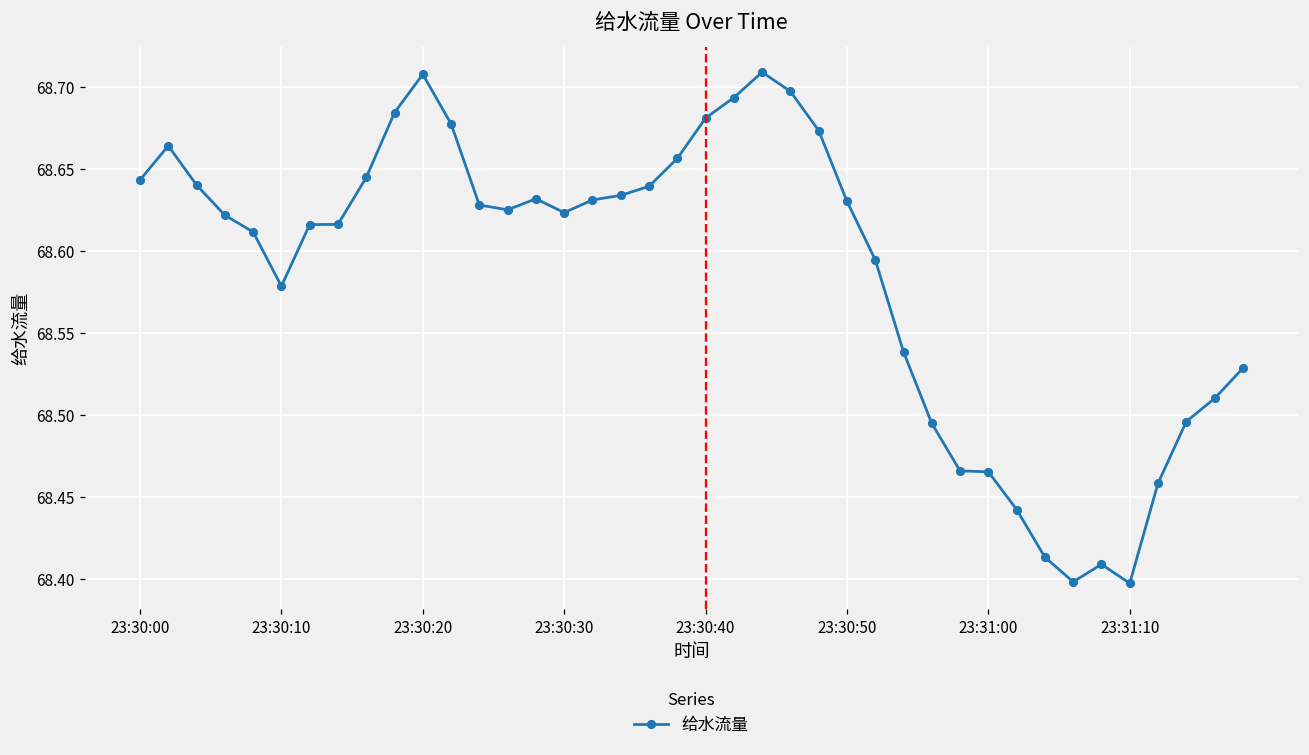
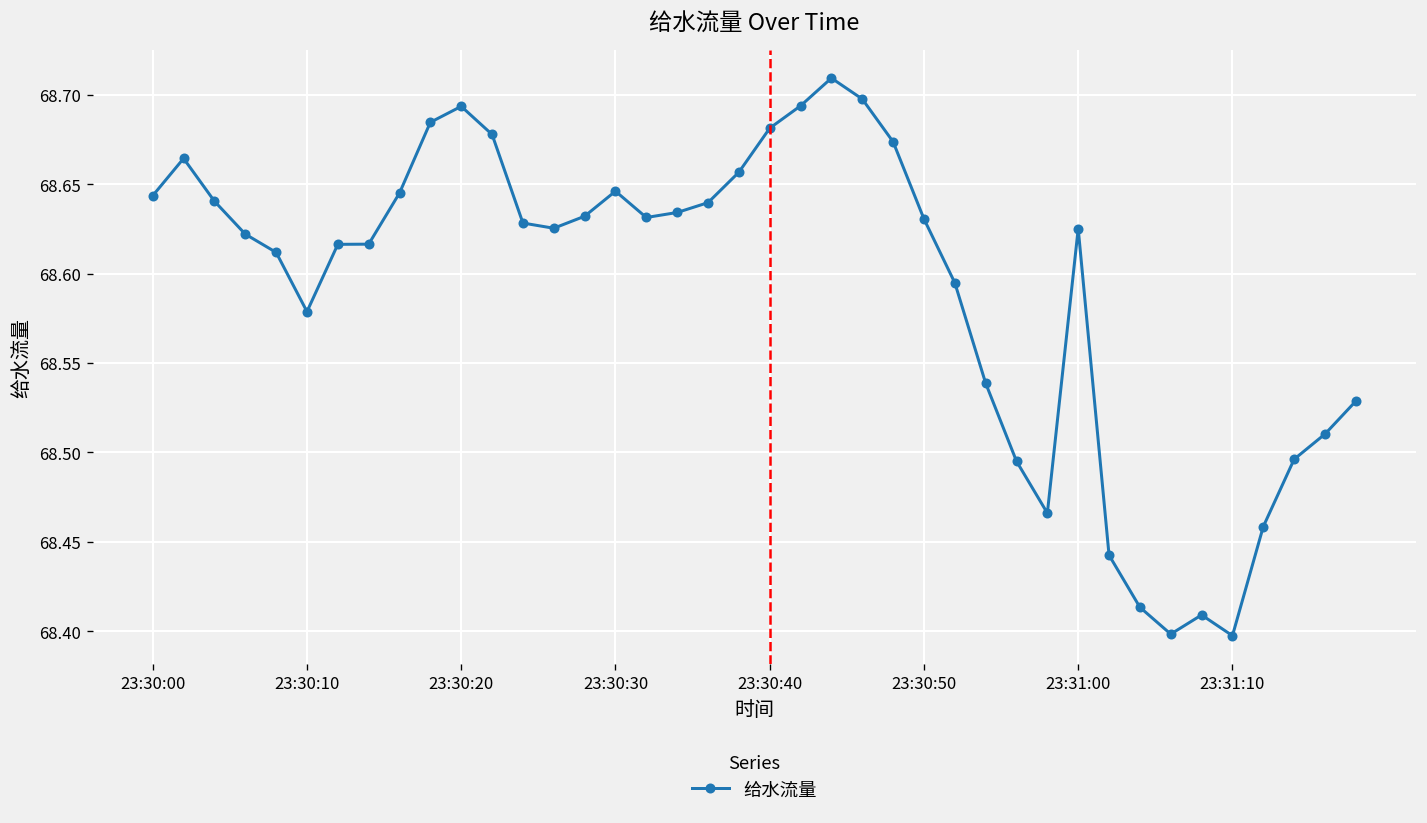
23:30:20: 68.708 -> 68.693
23:30:30: 68.624 -> 68.646
23:31:00: 68.466 -> 68.625
